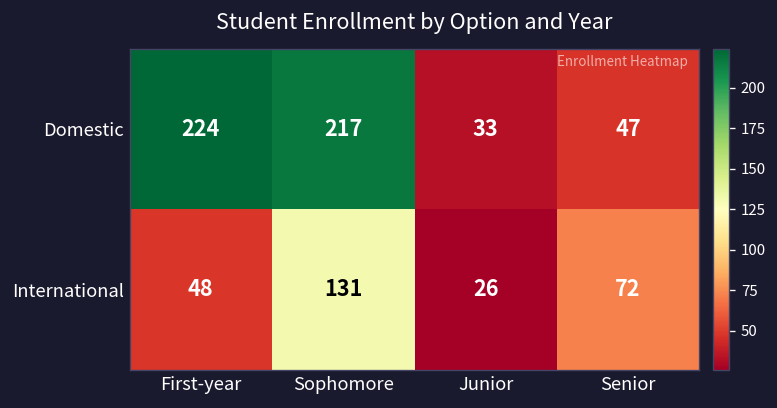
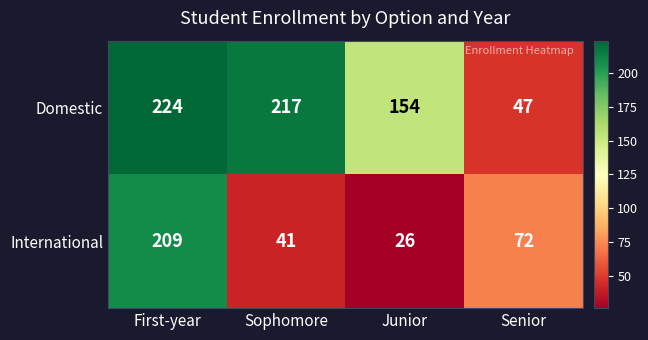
Domestic, Junior: 33 -> 154
International, First-year: 48 -> 209
International, Sophomore: 131 -> 41
